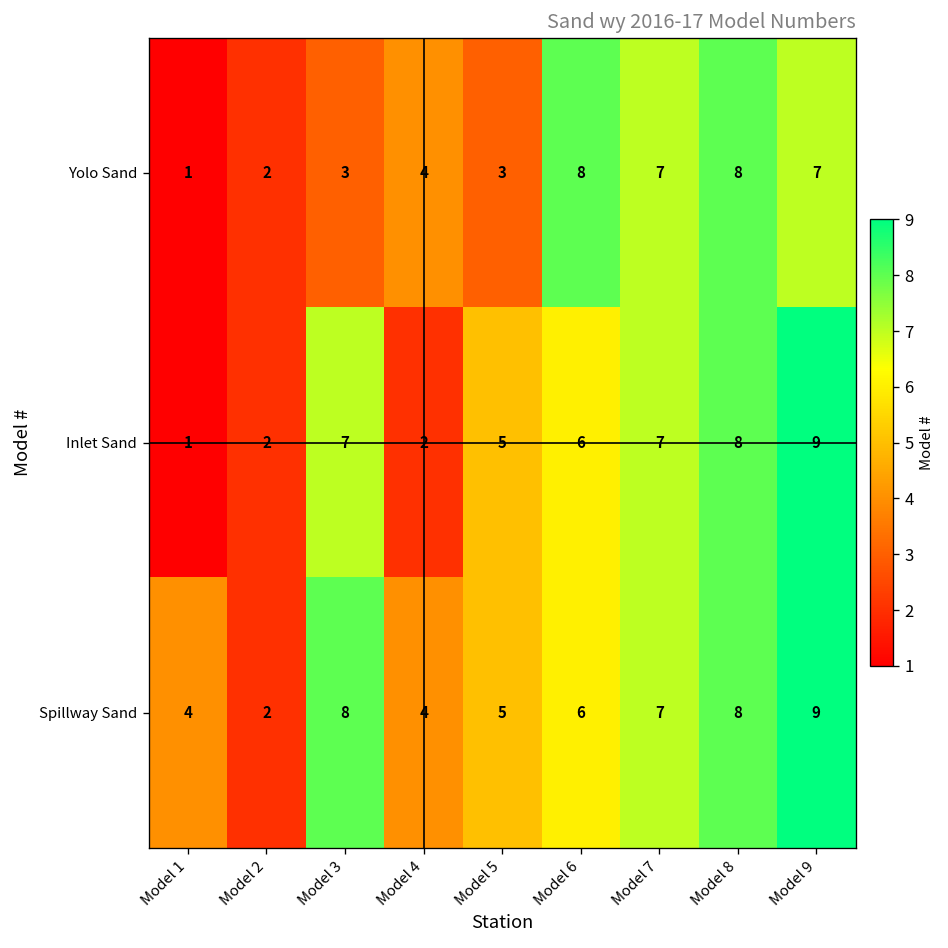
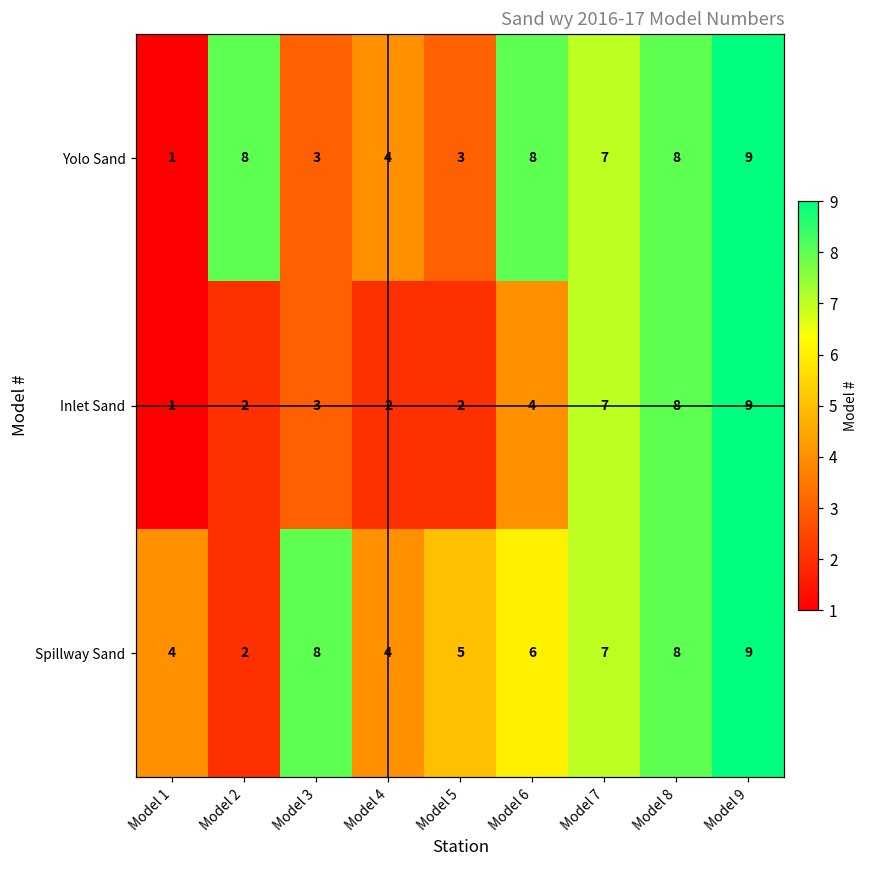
Yolo Sand, Model 2: 2 -> 8
Yolo Sand, Model 9: 7 -> 9
Inlet Sand, Model 3: 7 -> 3
Inlet Sand, Model 5: 5 -> 2
Inlet Sand, Model 6: 6 -> 4
